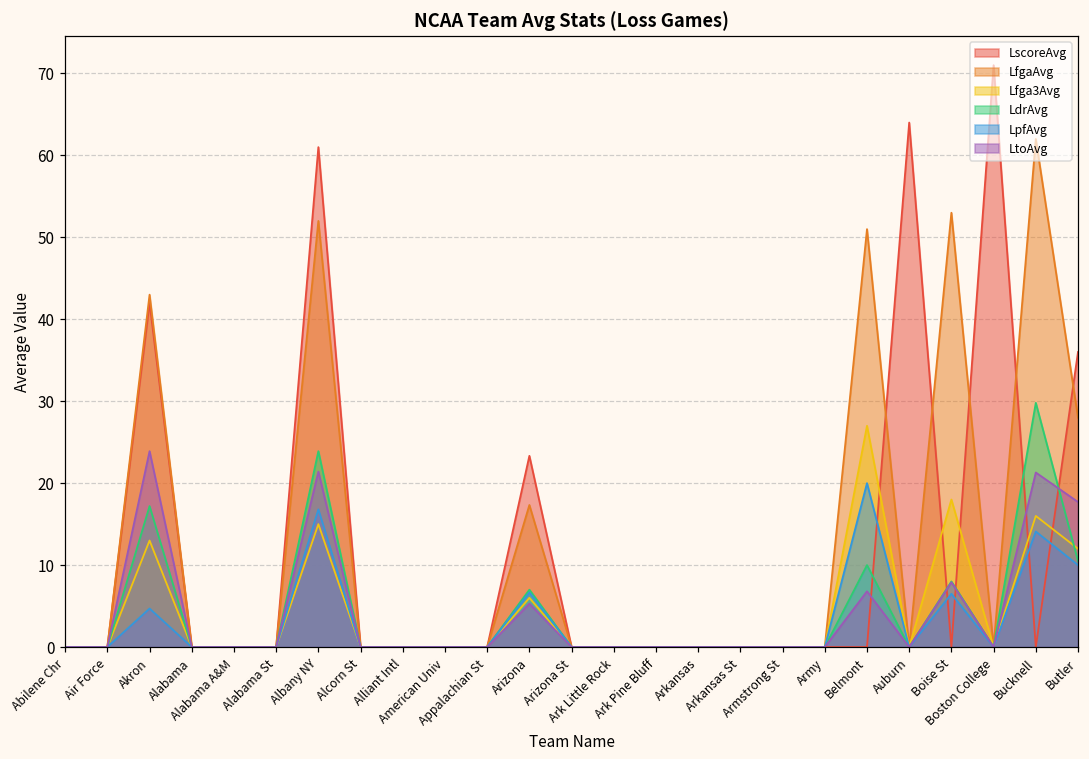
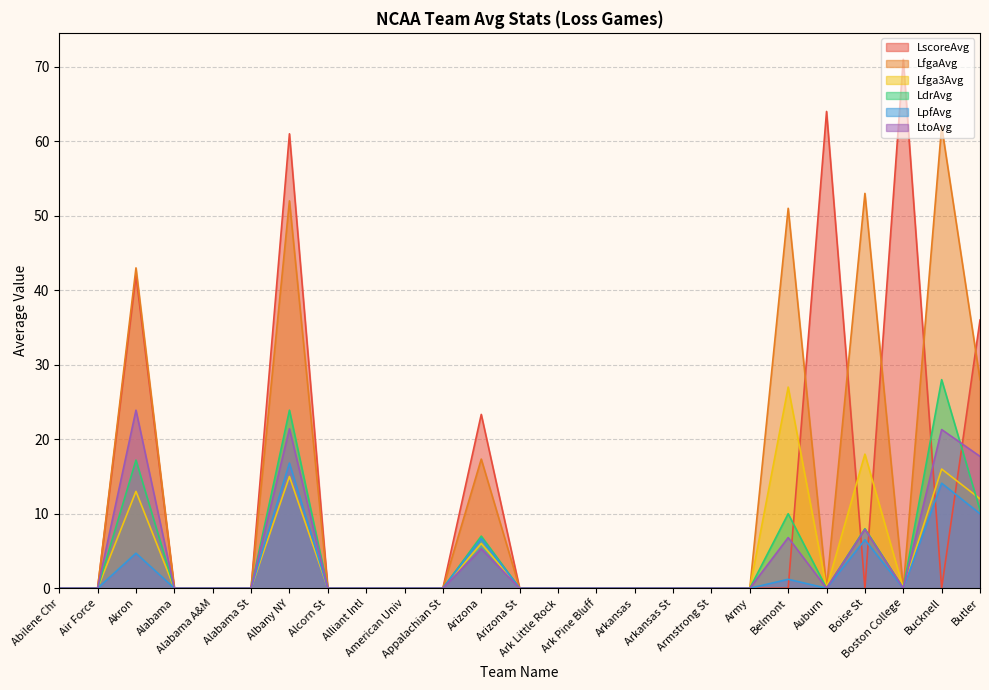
LpfAvg, Belmont: 20 -> 1
LdrAvg, Bucknell: 30 -> 28
